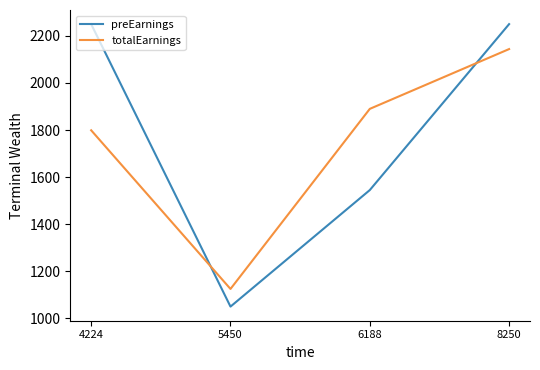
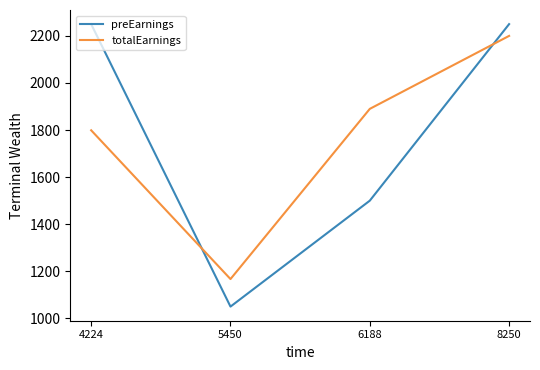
totalEarnings, 5450: 1130 -> 1170
preEarnings, 6188: 1550 -> 1500
totalEarnings, 8250: 2140 -> 2200
